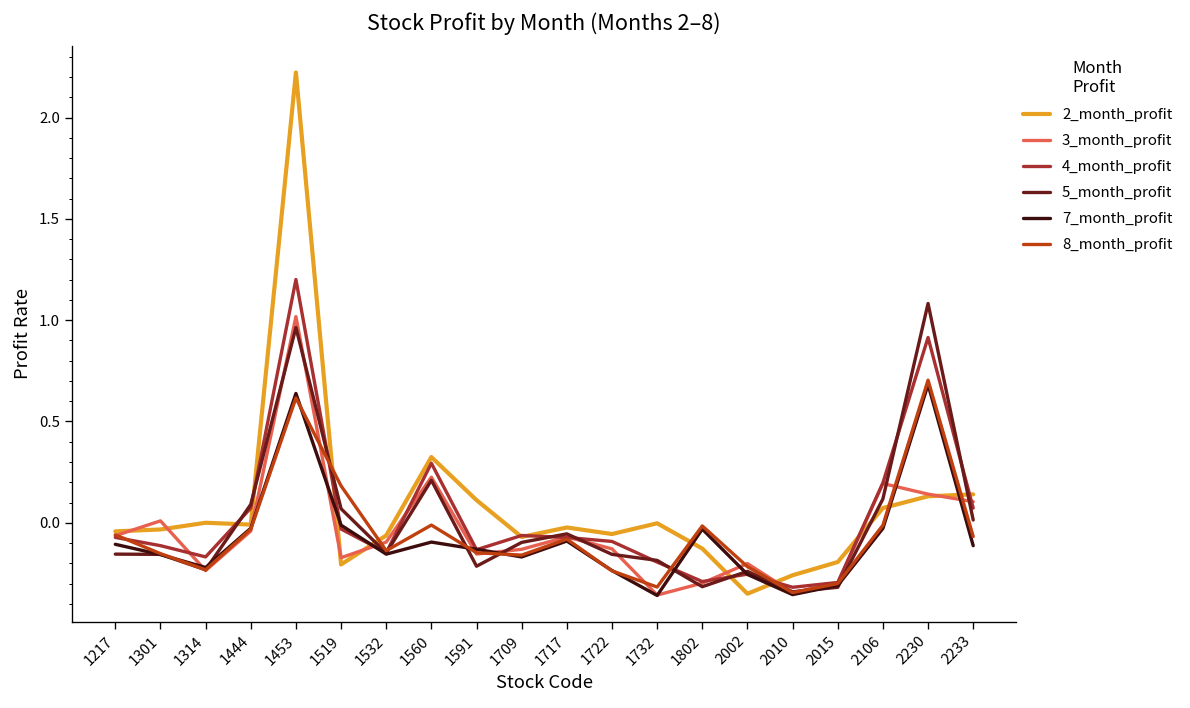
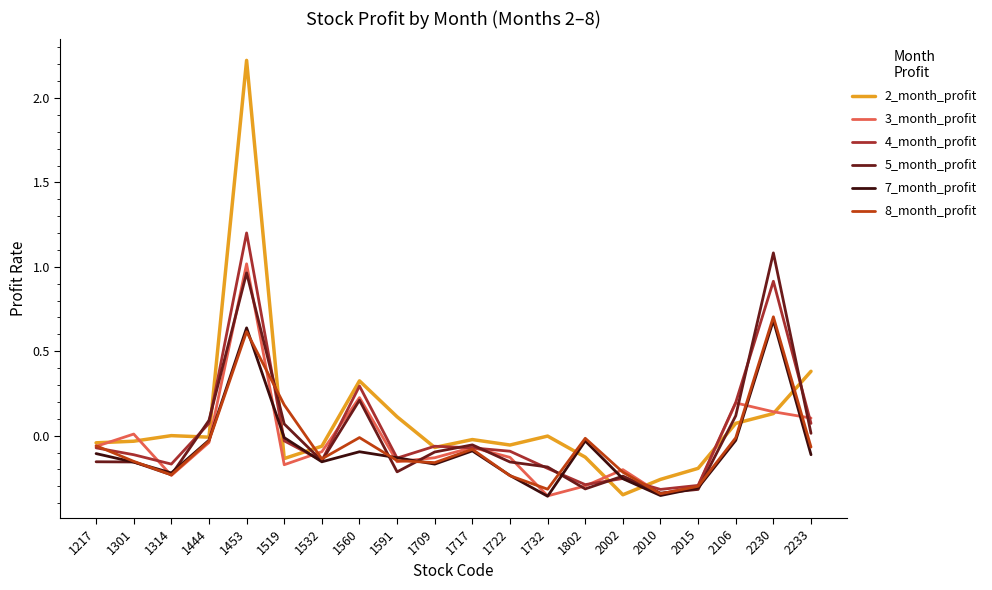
2_month_profit, 1519: -0.21 -> -0.14
2_month_profit, 2233: 0.14 -> 0.38
